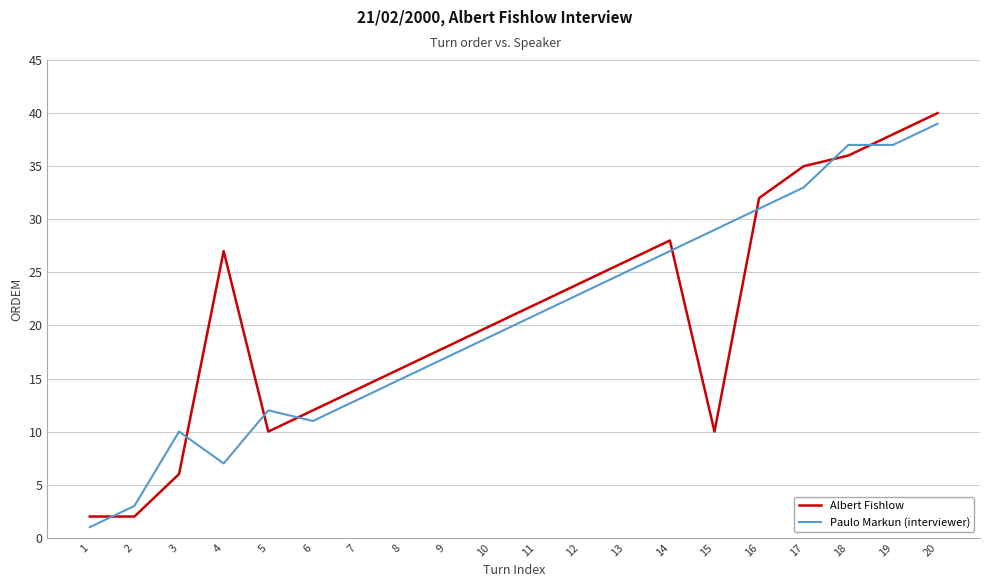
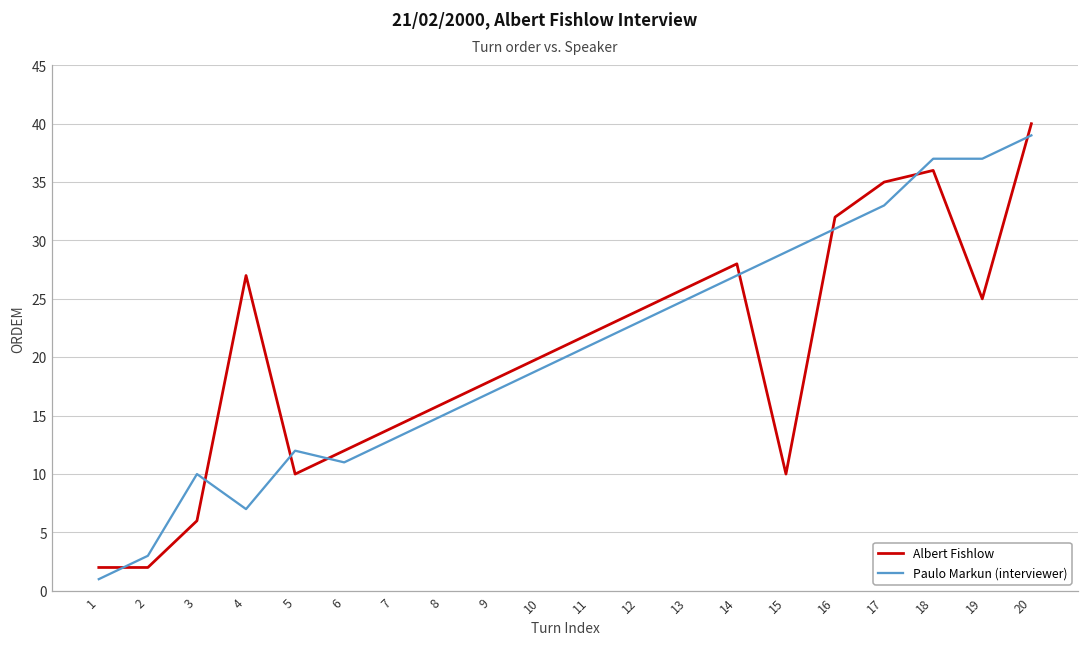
Albert Fishlow, 19: 38 -> 25
